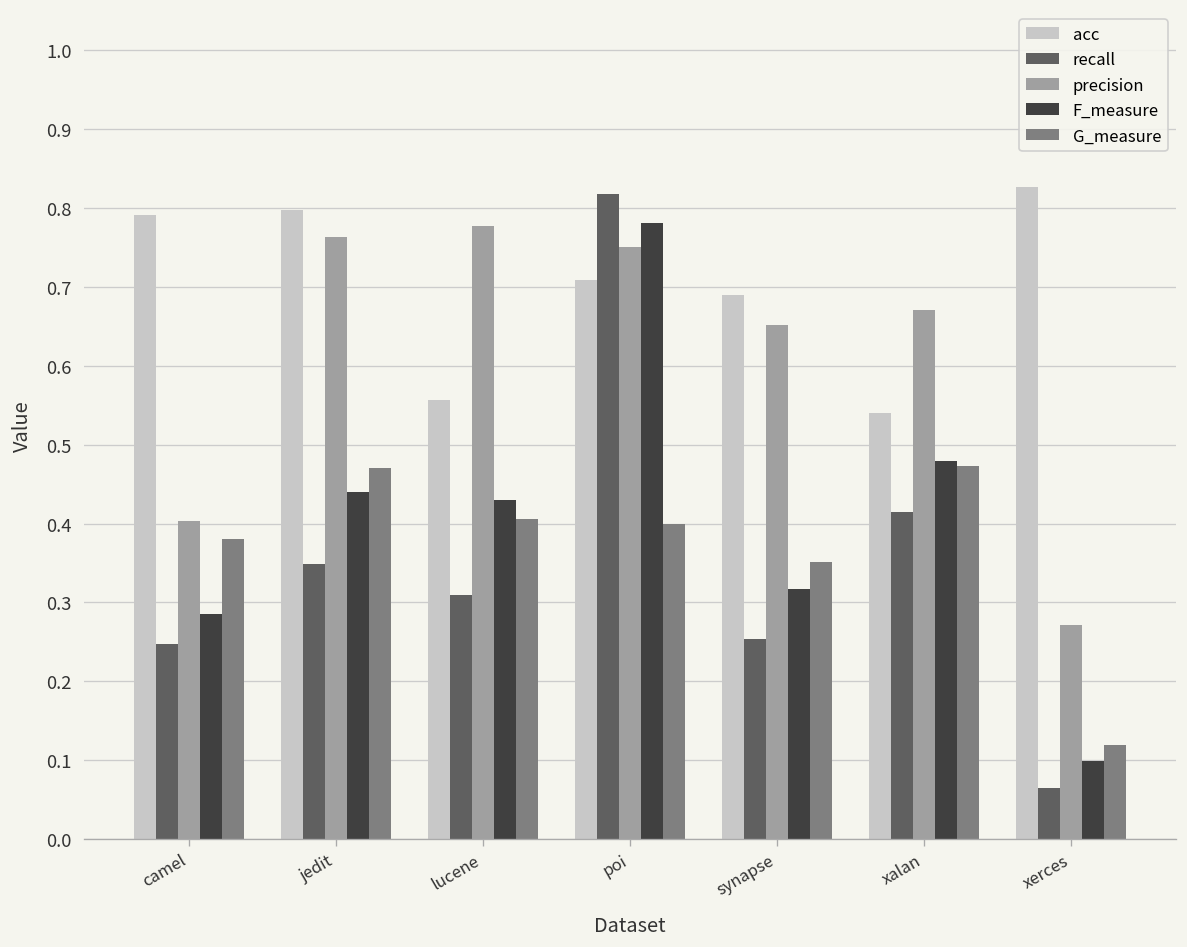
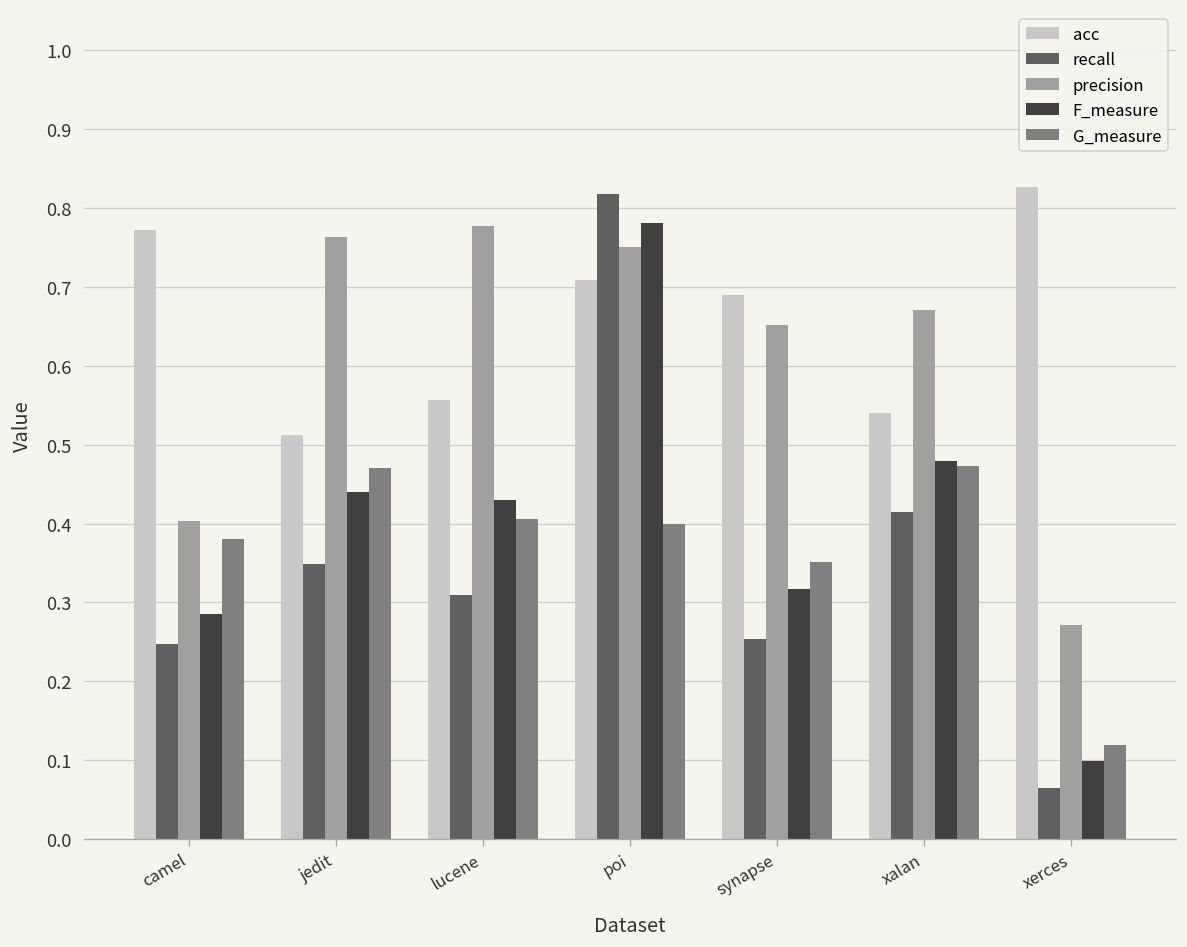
acc, camel: 0.79 -> 0.77
acc, jedit: 0.80 -> 0.51
